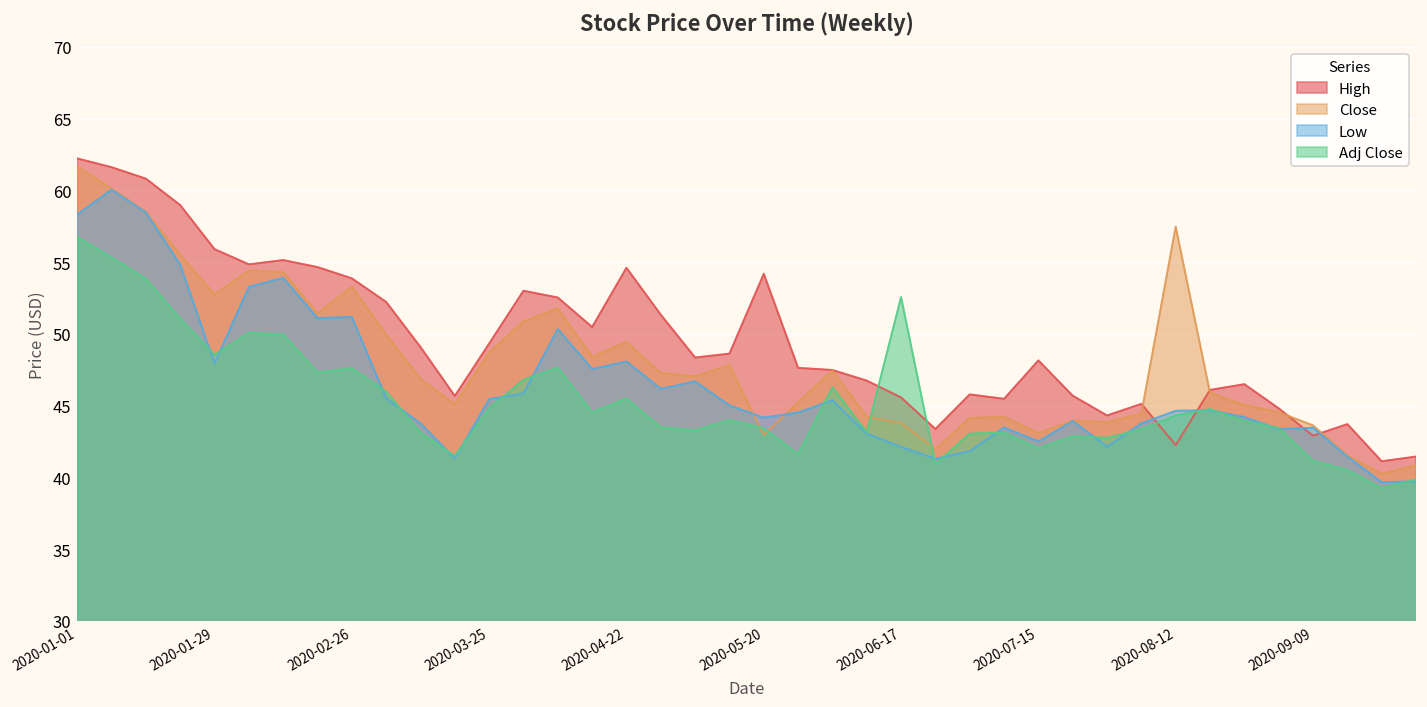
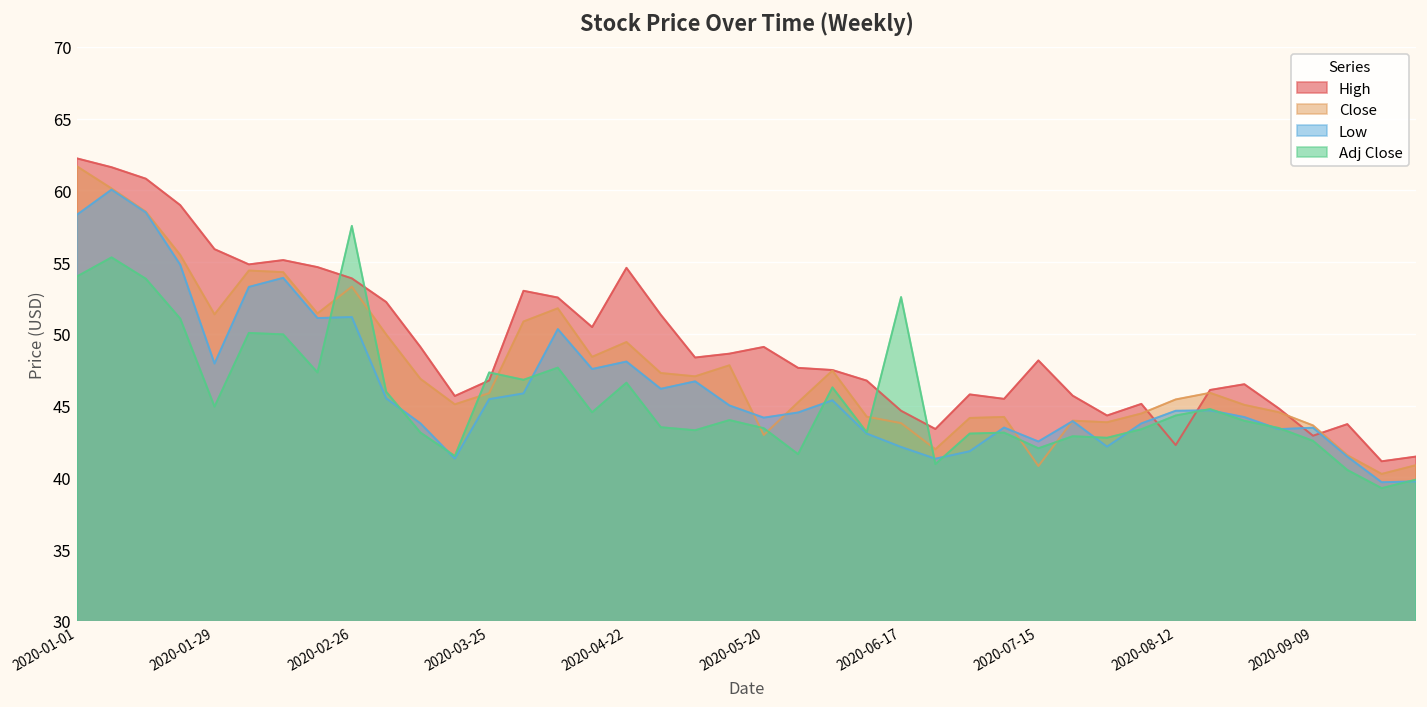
Adj Close, 2020-01-01: 56.7 -> 54.0
Close, 2020-01-29: 52.8 -> 51.4
Adj Close, 2020-01-29: 48.5 -> 44.9
Adj Close, 2020-02-26: 47.6 -> 57.5
High, 2020-03-25: 49.3 -> 46.8
Close, 2020-03-25: 48.7 -> 45.9
Adj Close, 2020-03-25: 44.8 -> 47.3
Adj Close, 2020-04-22: 45.5 -> 46.6
High, 2020-05-20: 54.2 -> 49.1
High, 2020-06-17: 45.6 -> 44.6
Close, 2020-07-15: 43.1 -> 40.8
Close, 2020-08-12: 57.5 -> 45.4
Adj Close, 2020-09-09: 41.1 -> 42.5
